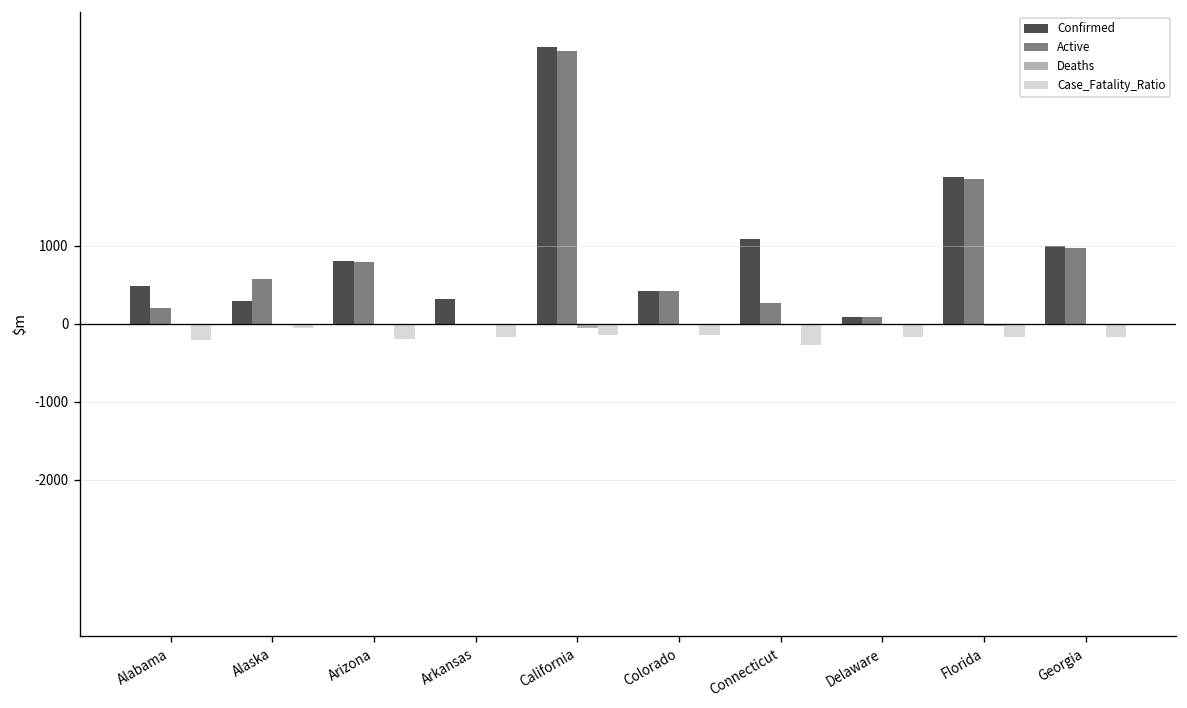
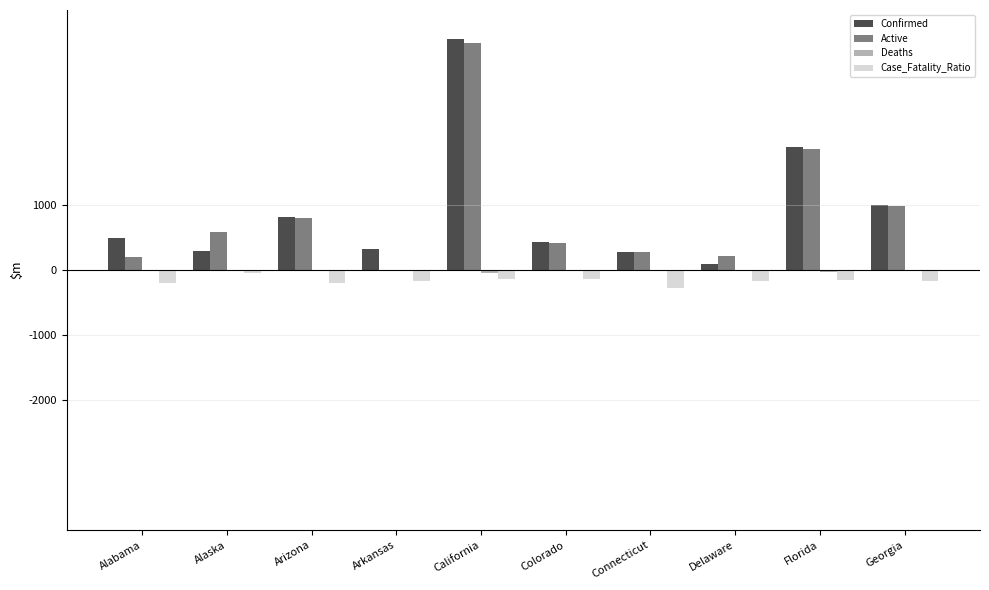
Confirmed, Connecticut: 1100 -> 300
Active, Delaware: 100 -> 200
